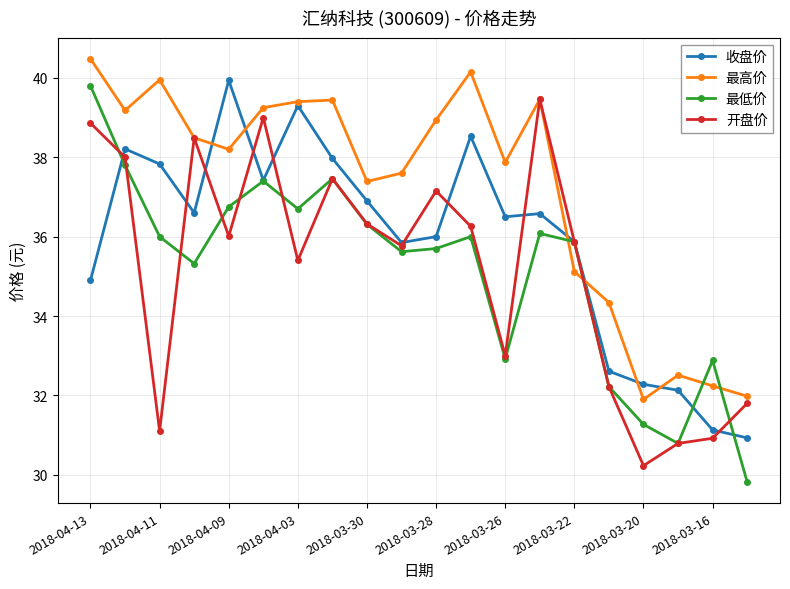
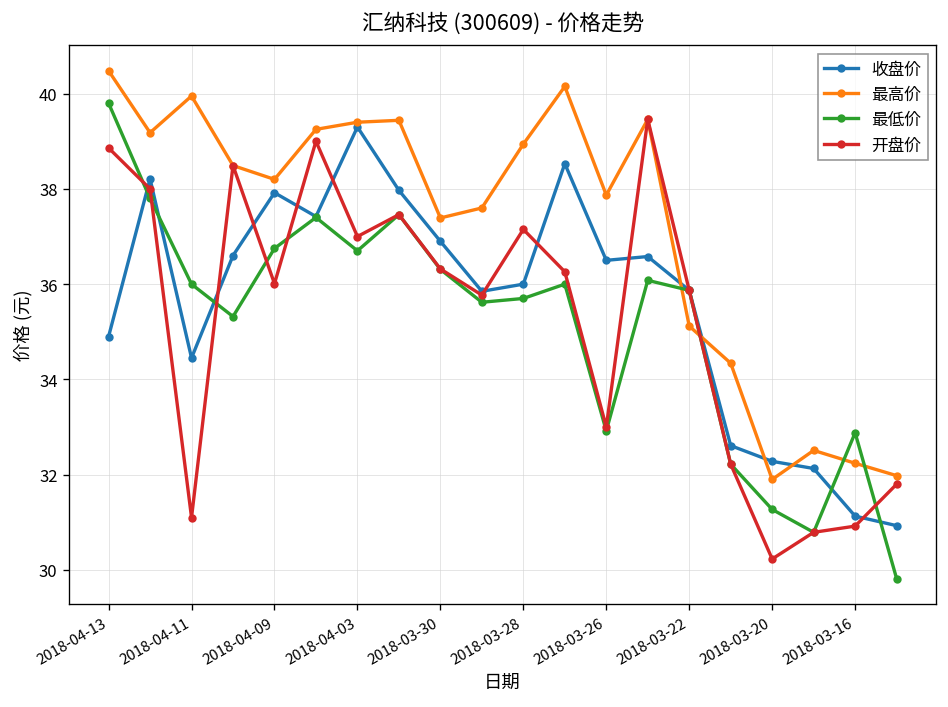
收盘价, 2018-04-11: 37.8 -> 34.5
收盘价, 2018-04-09: 39.9 -> 37.9
开盘价, 2018-04-03: 35.4 -> 37.0
